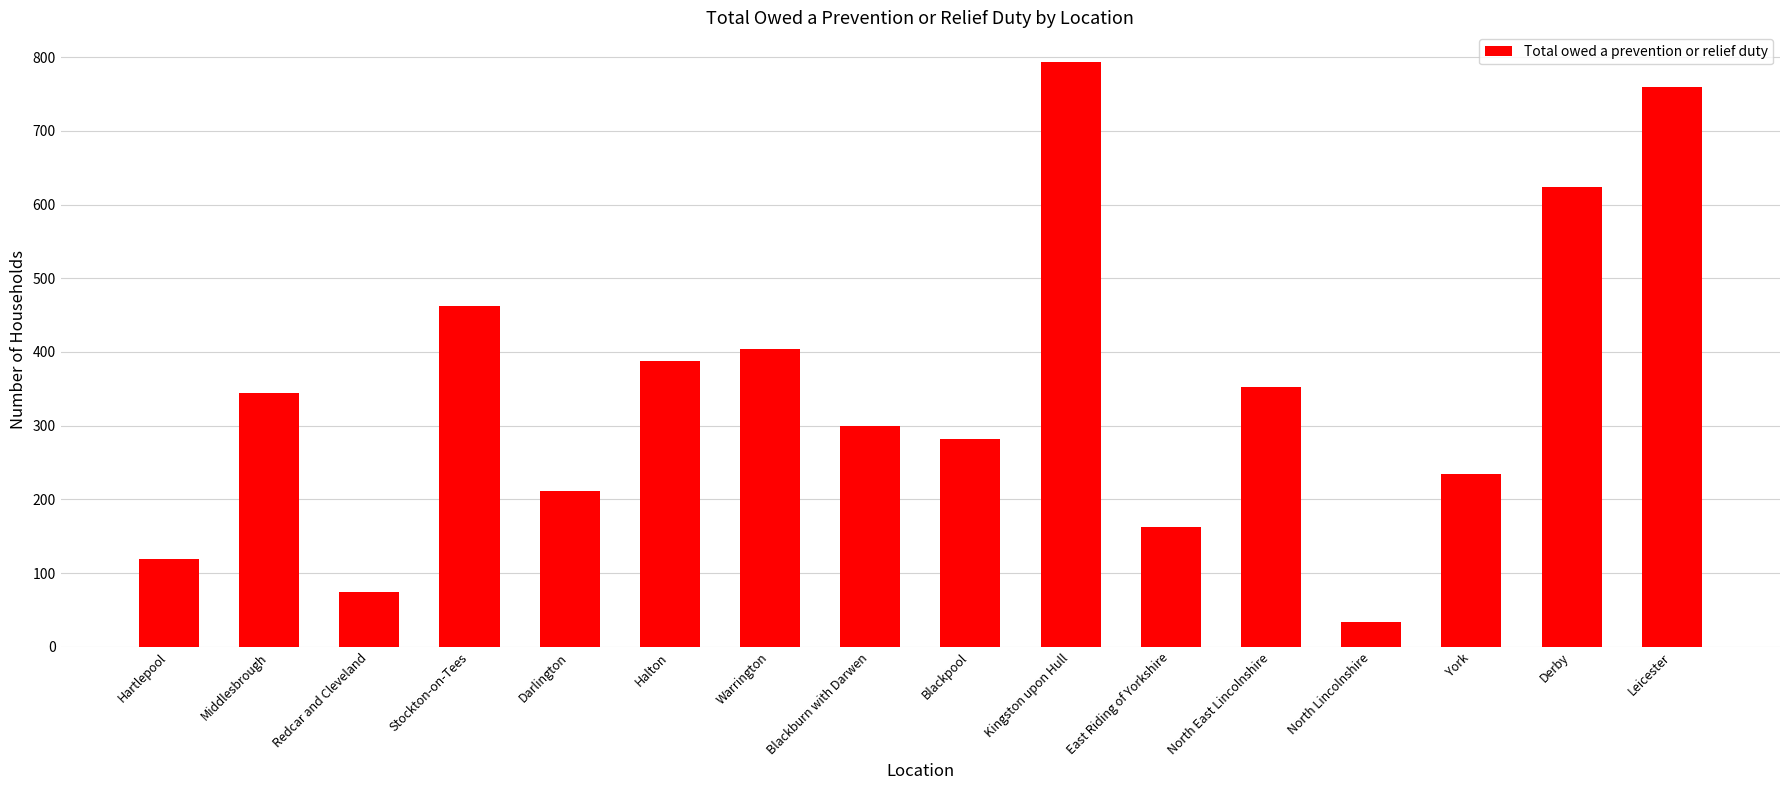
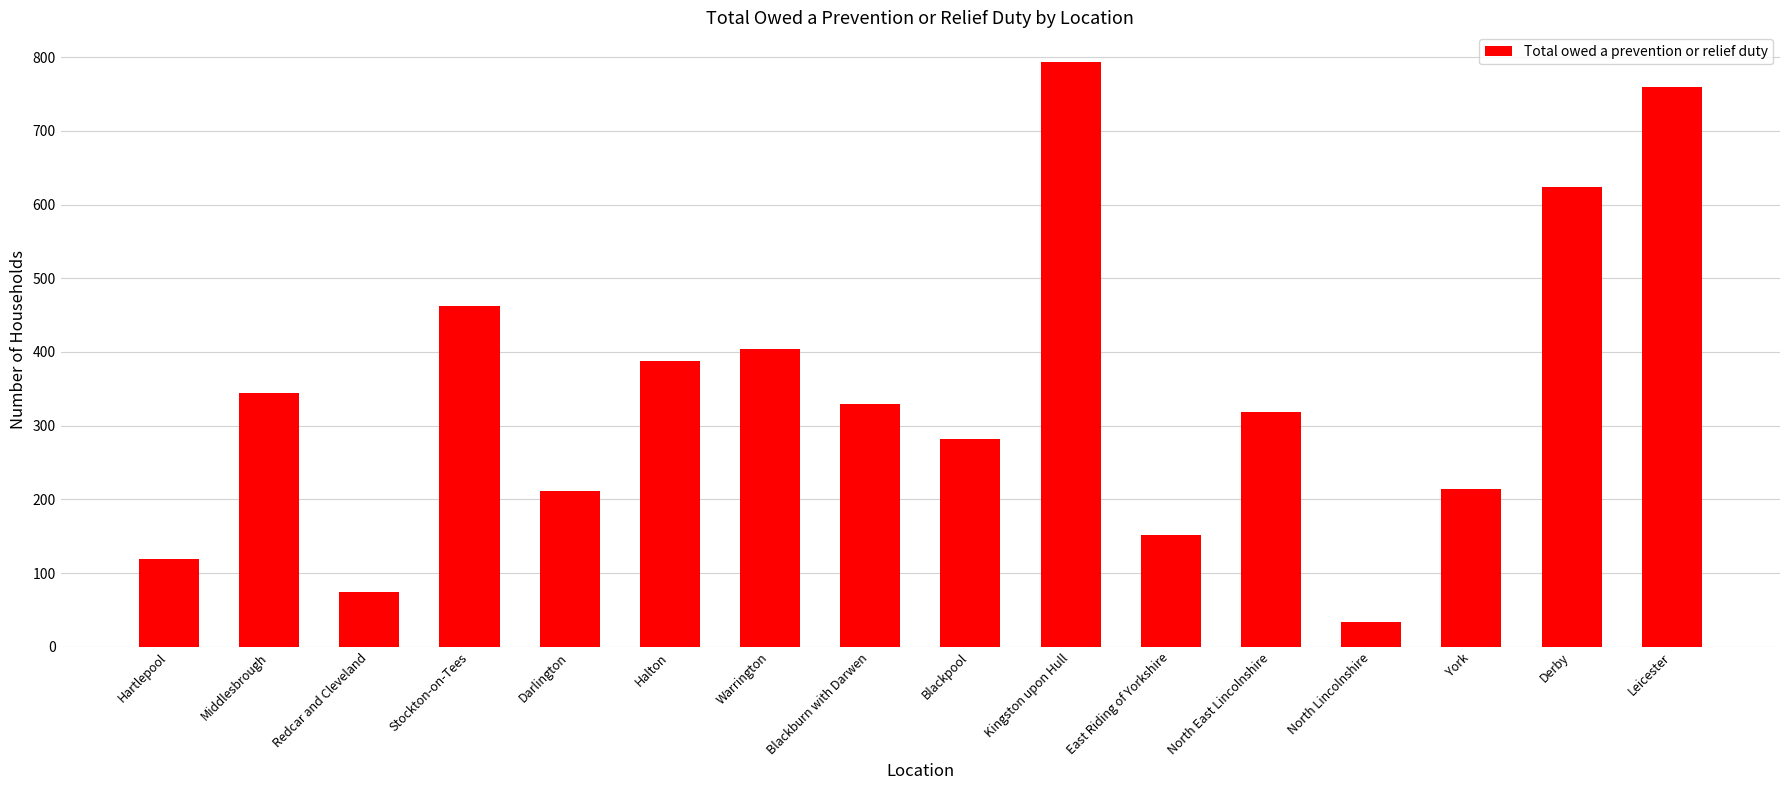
Blackburn with Darwen: 300 -> 330
East Riding of Yorkshire: 160 -> 150
North East Lincolnshire: 350 -> 320
York: 230 -> 210
